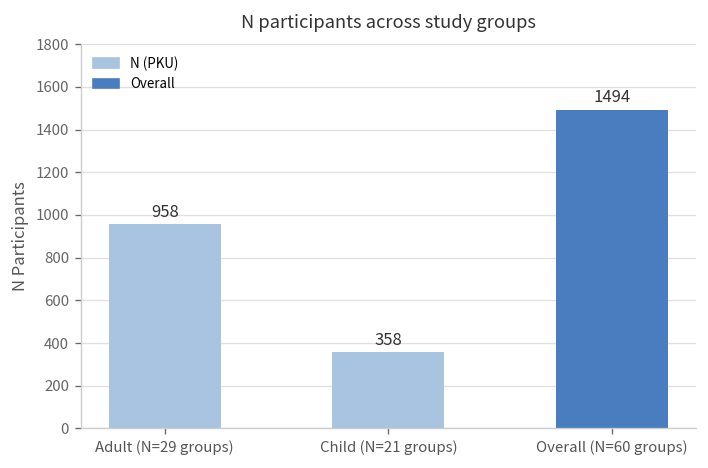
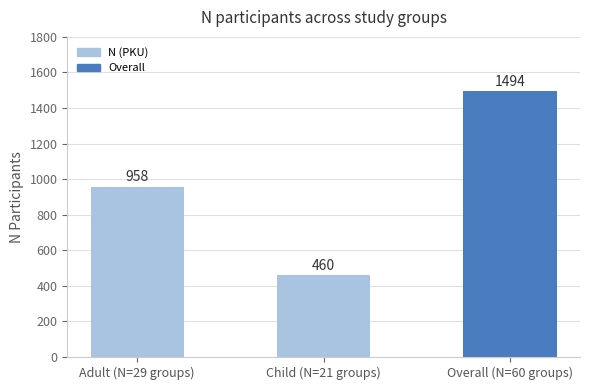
Child (N=21 groups): 358 -> 460
